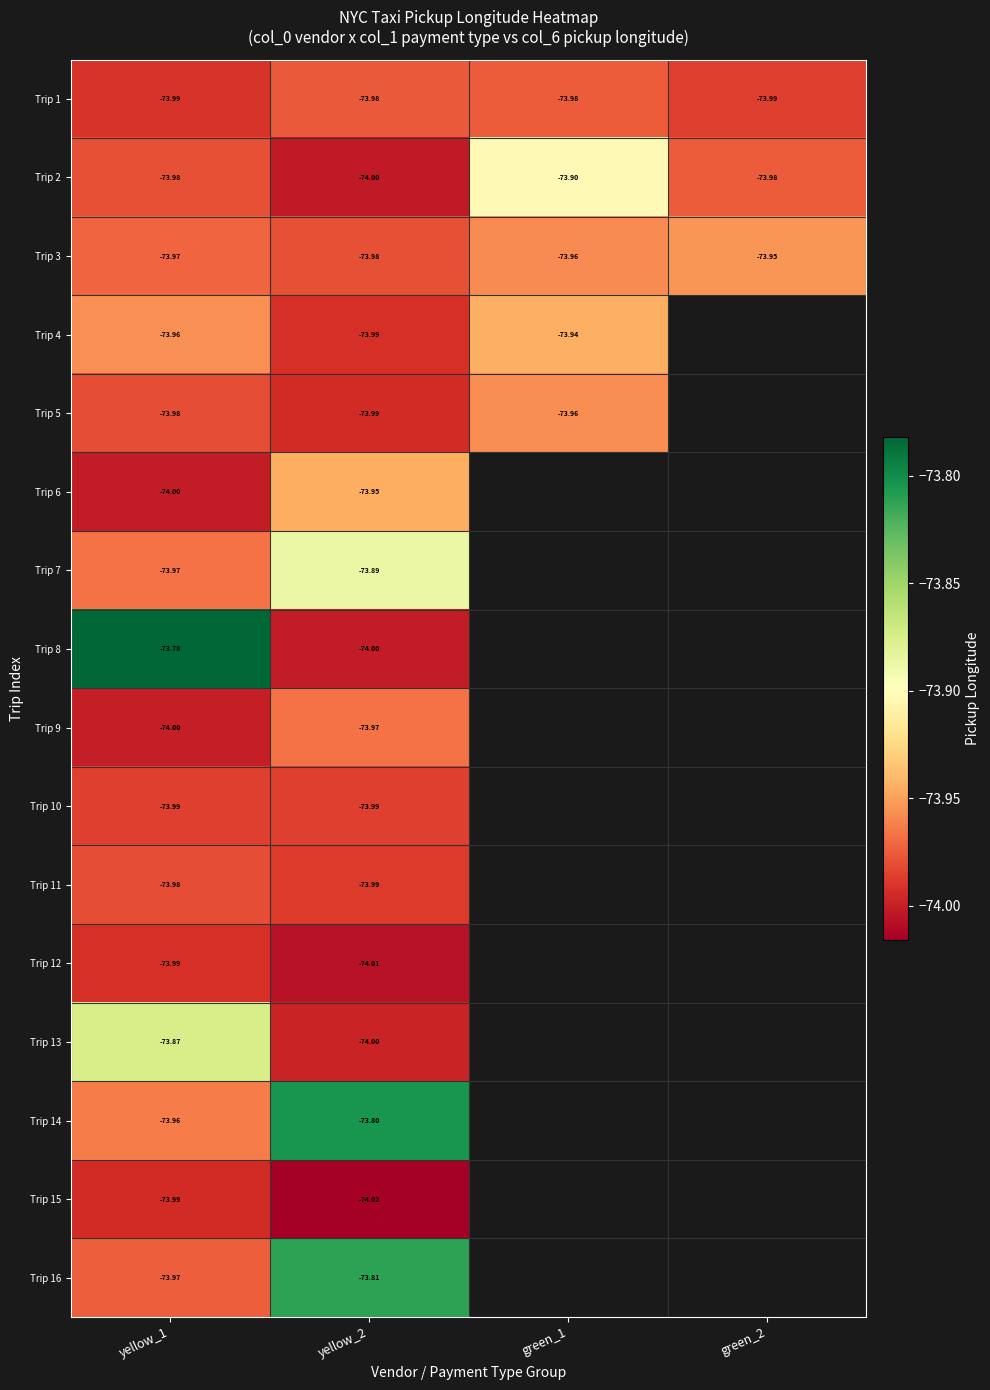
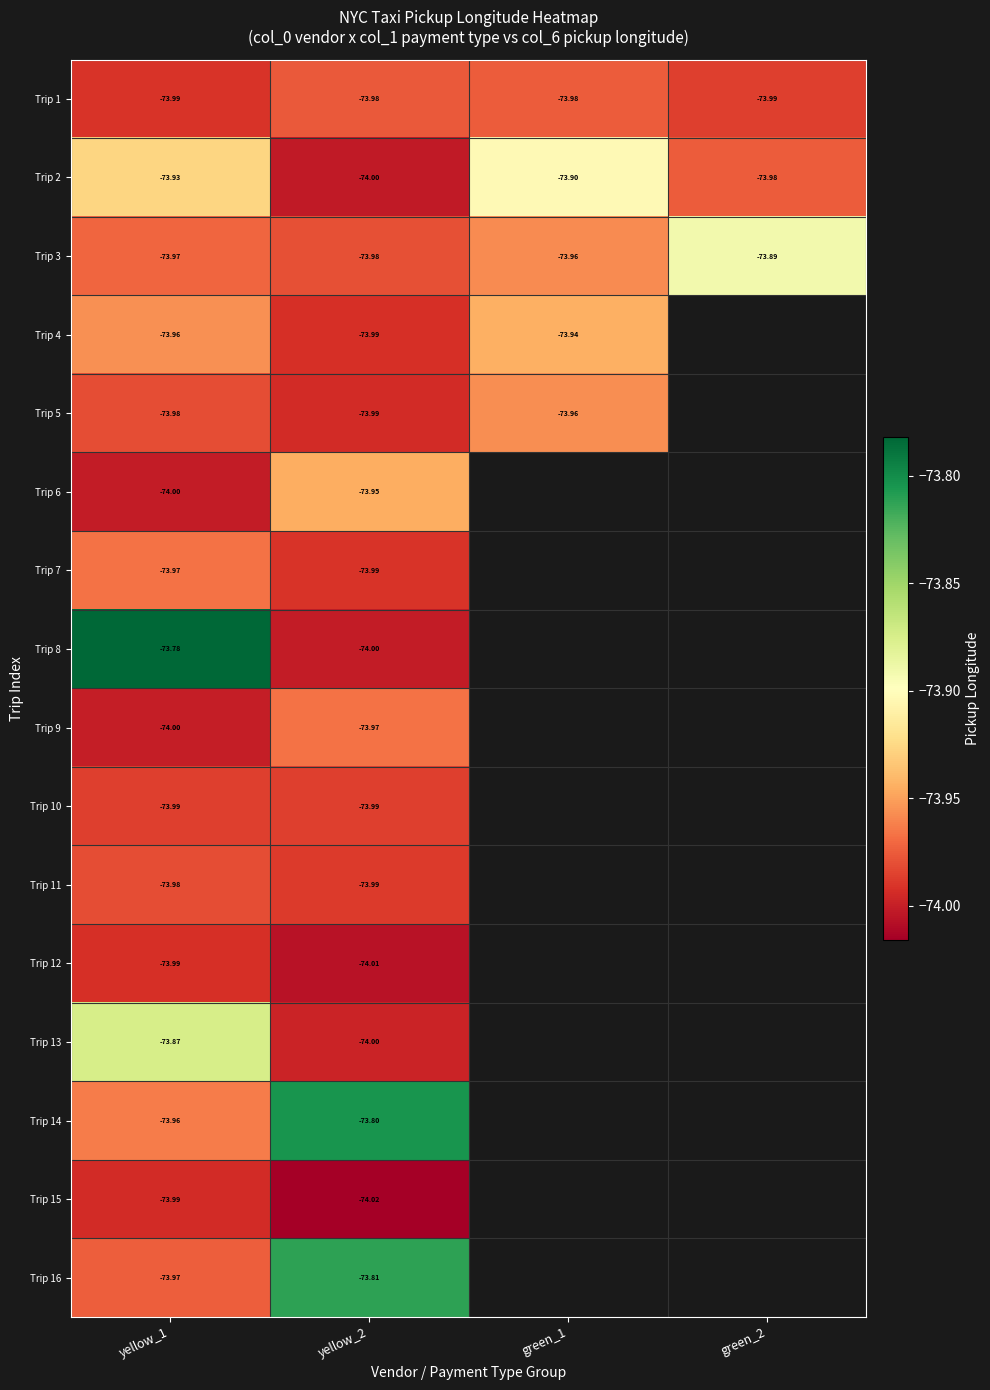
Trip 2, yellow_1: -73.98 -> -73.93
Trip 3, green_2: -73.95 -> -73.89
Trip 7, yellow_2: -73.89 -> -73.99
